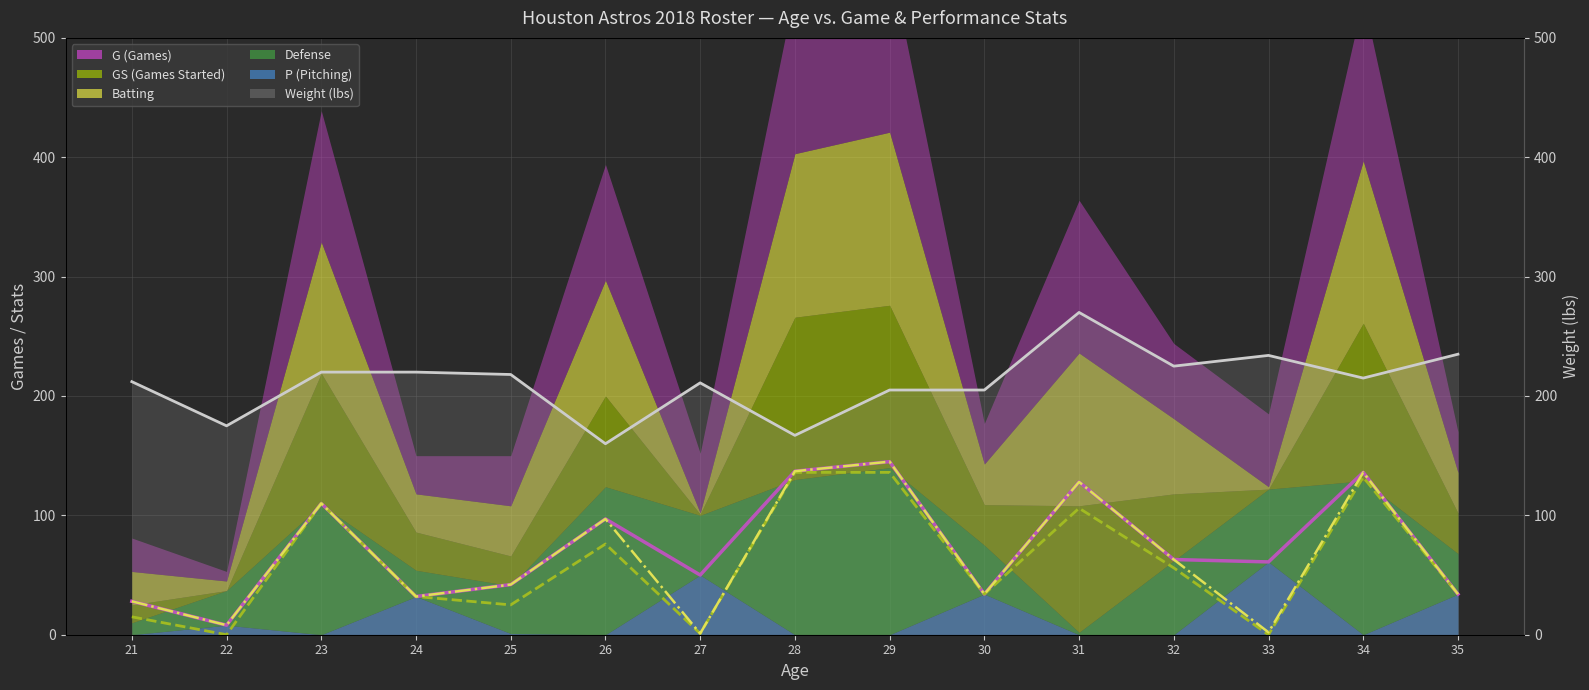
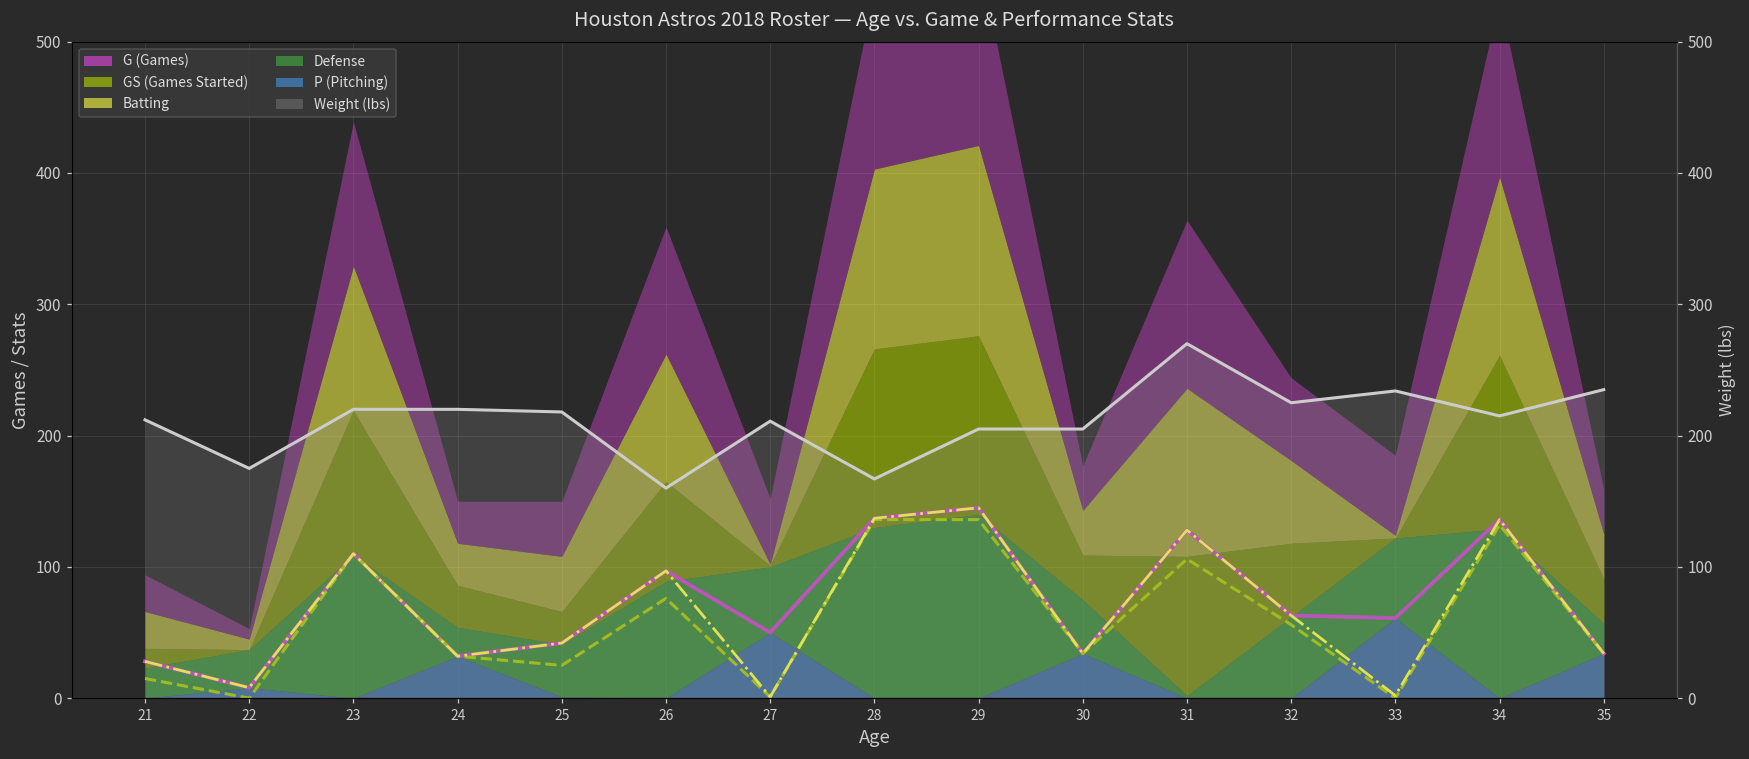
Defense, 21: 10 -> 23
Defense, 26: 124 -> 89
Defense, 35: 34 -> 23
